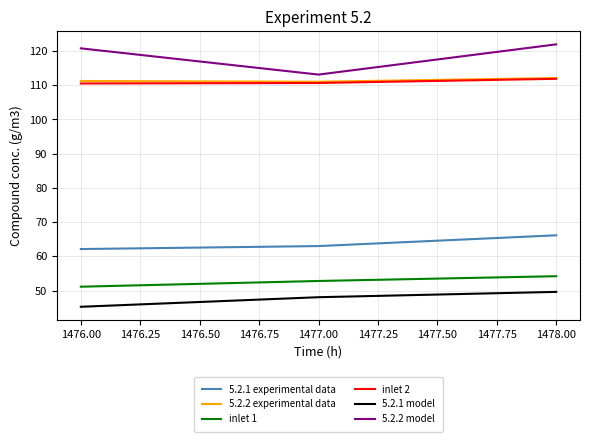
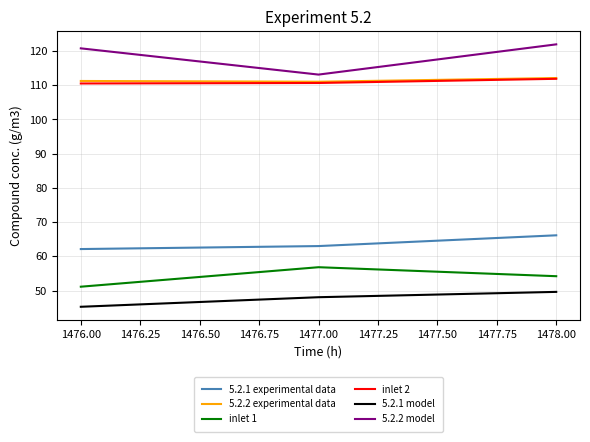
inlet 1, 1477.00: 53 -> 57
